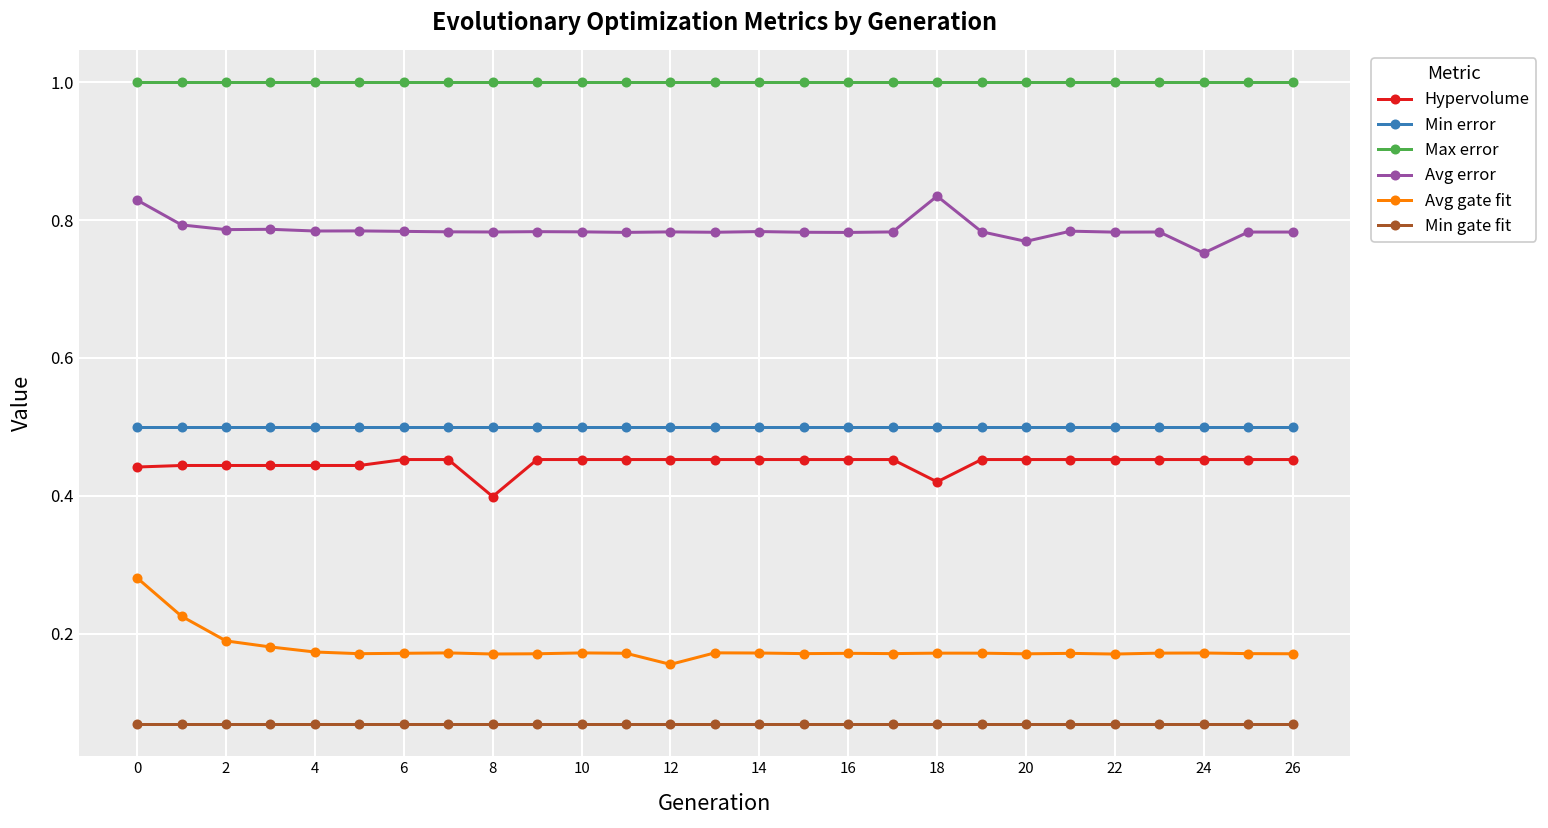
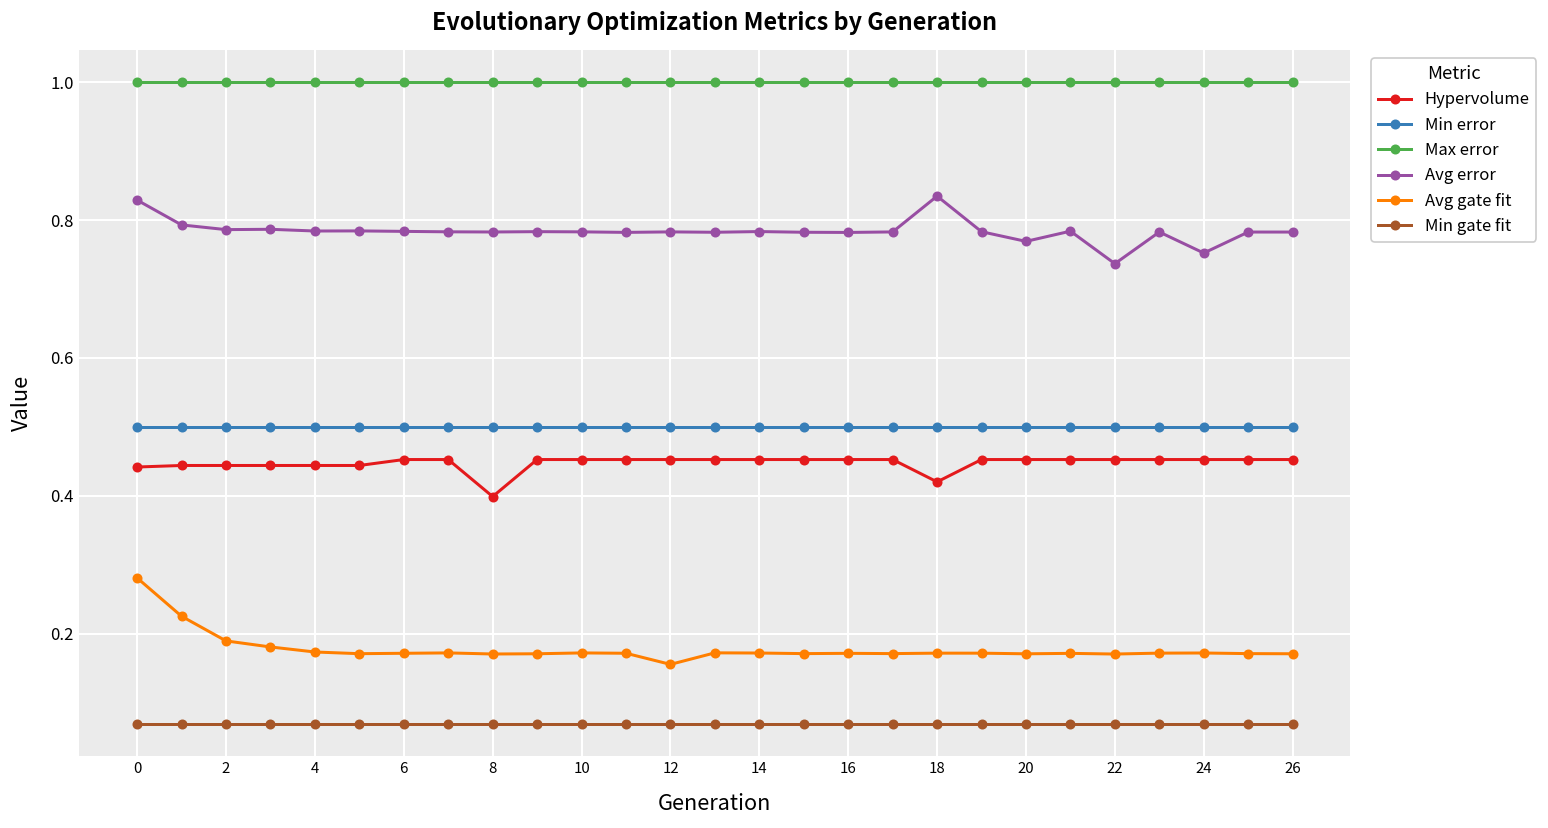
Avg error, 22: 0.78 -> 0.74
